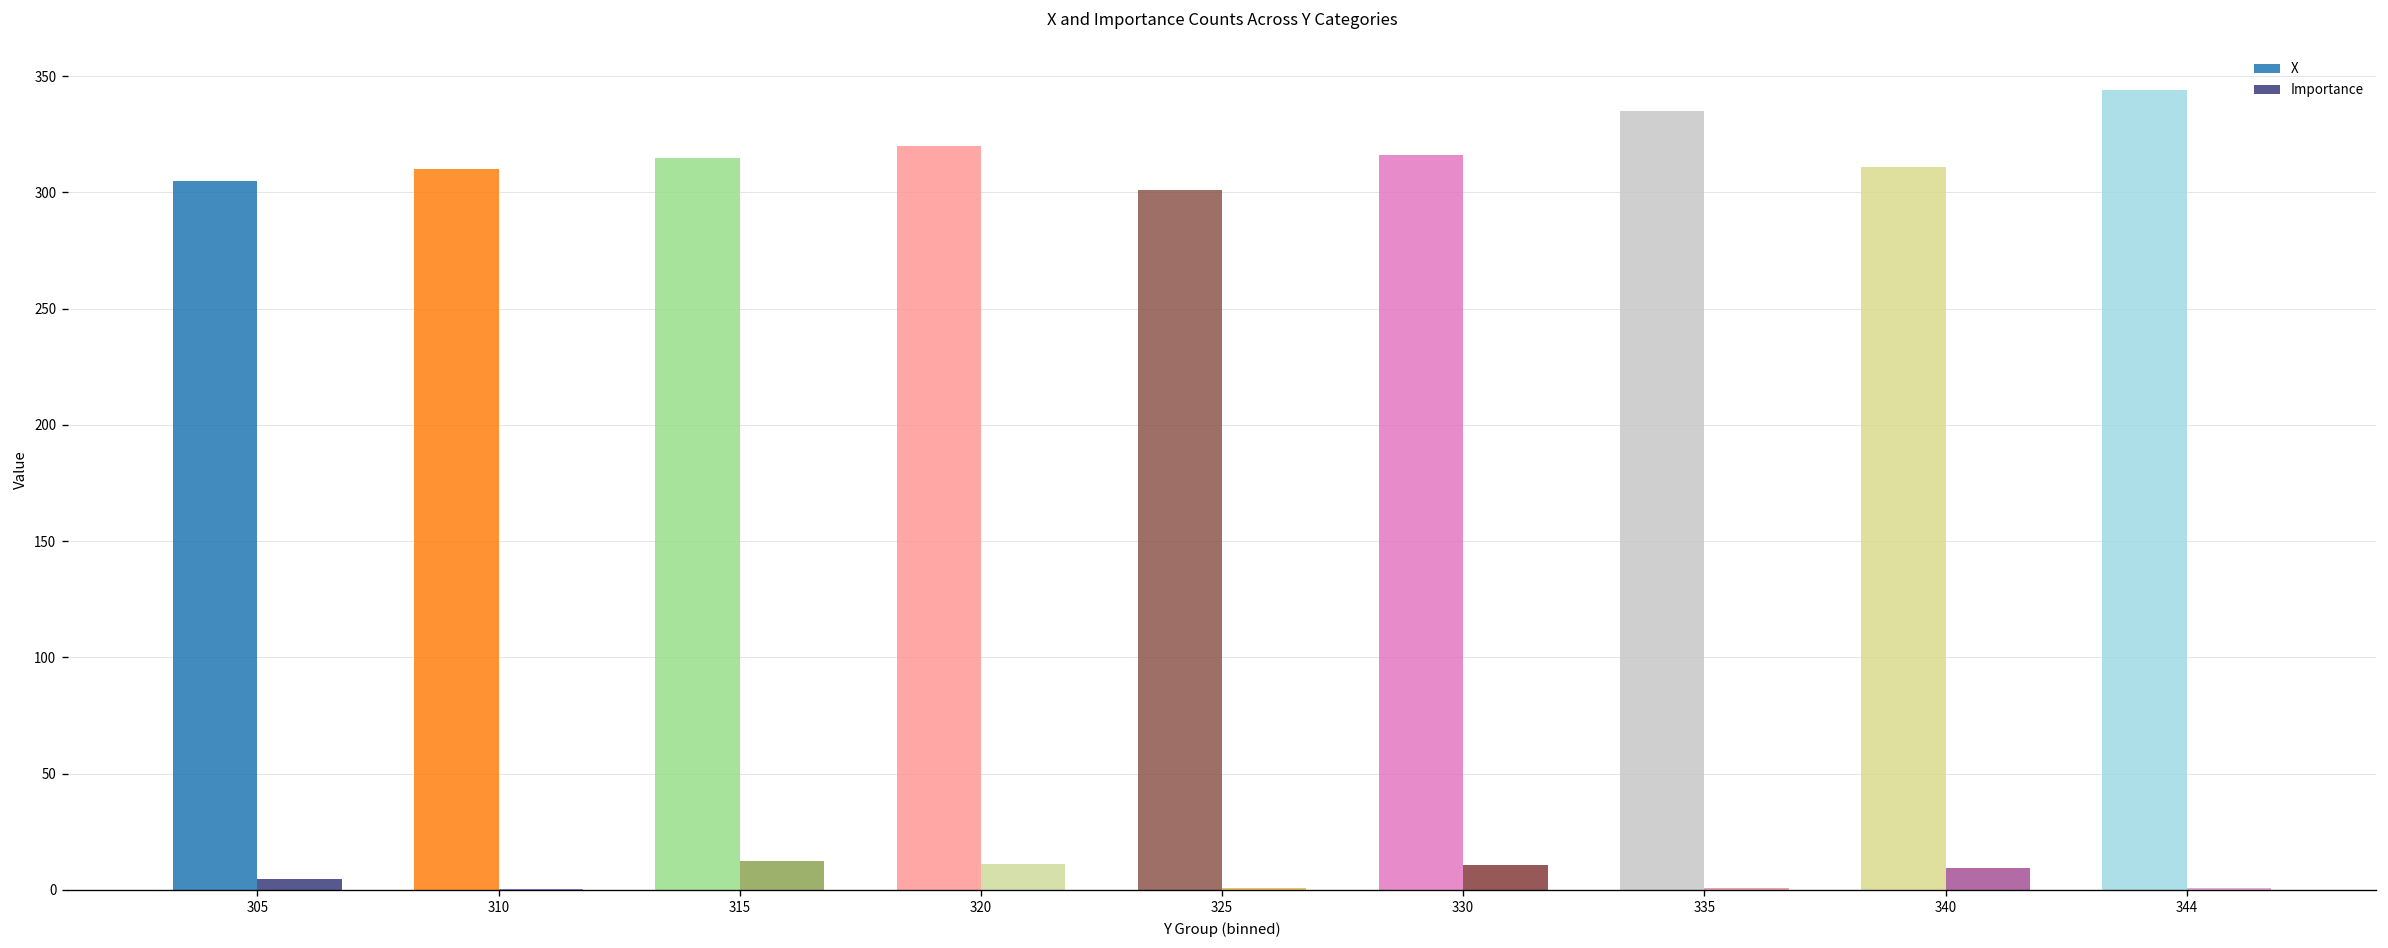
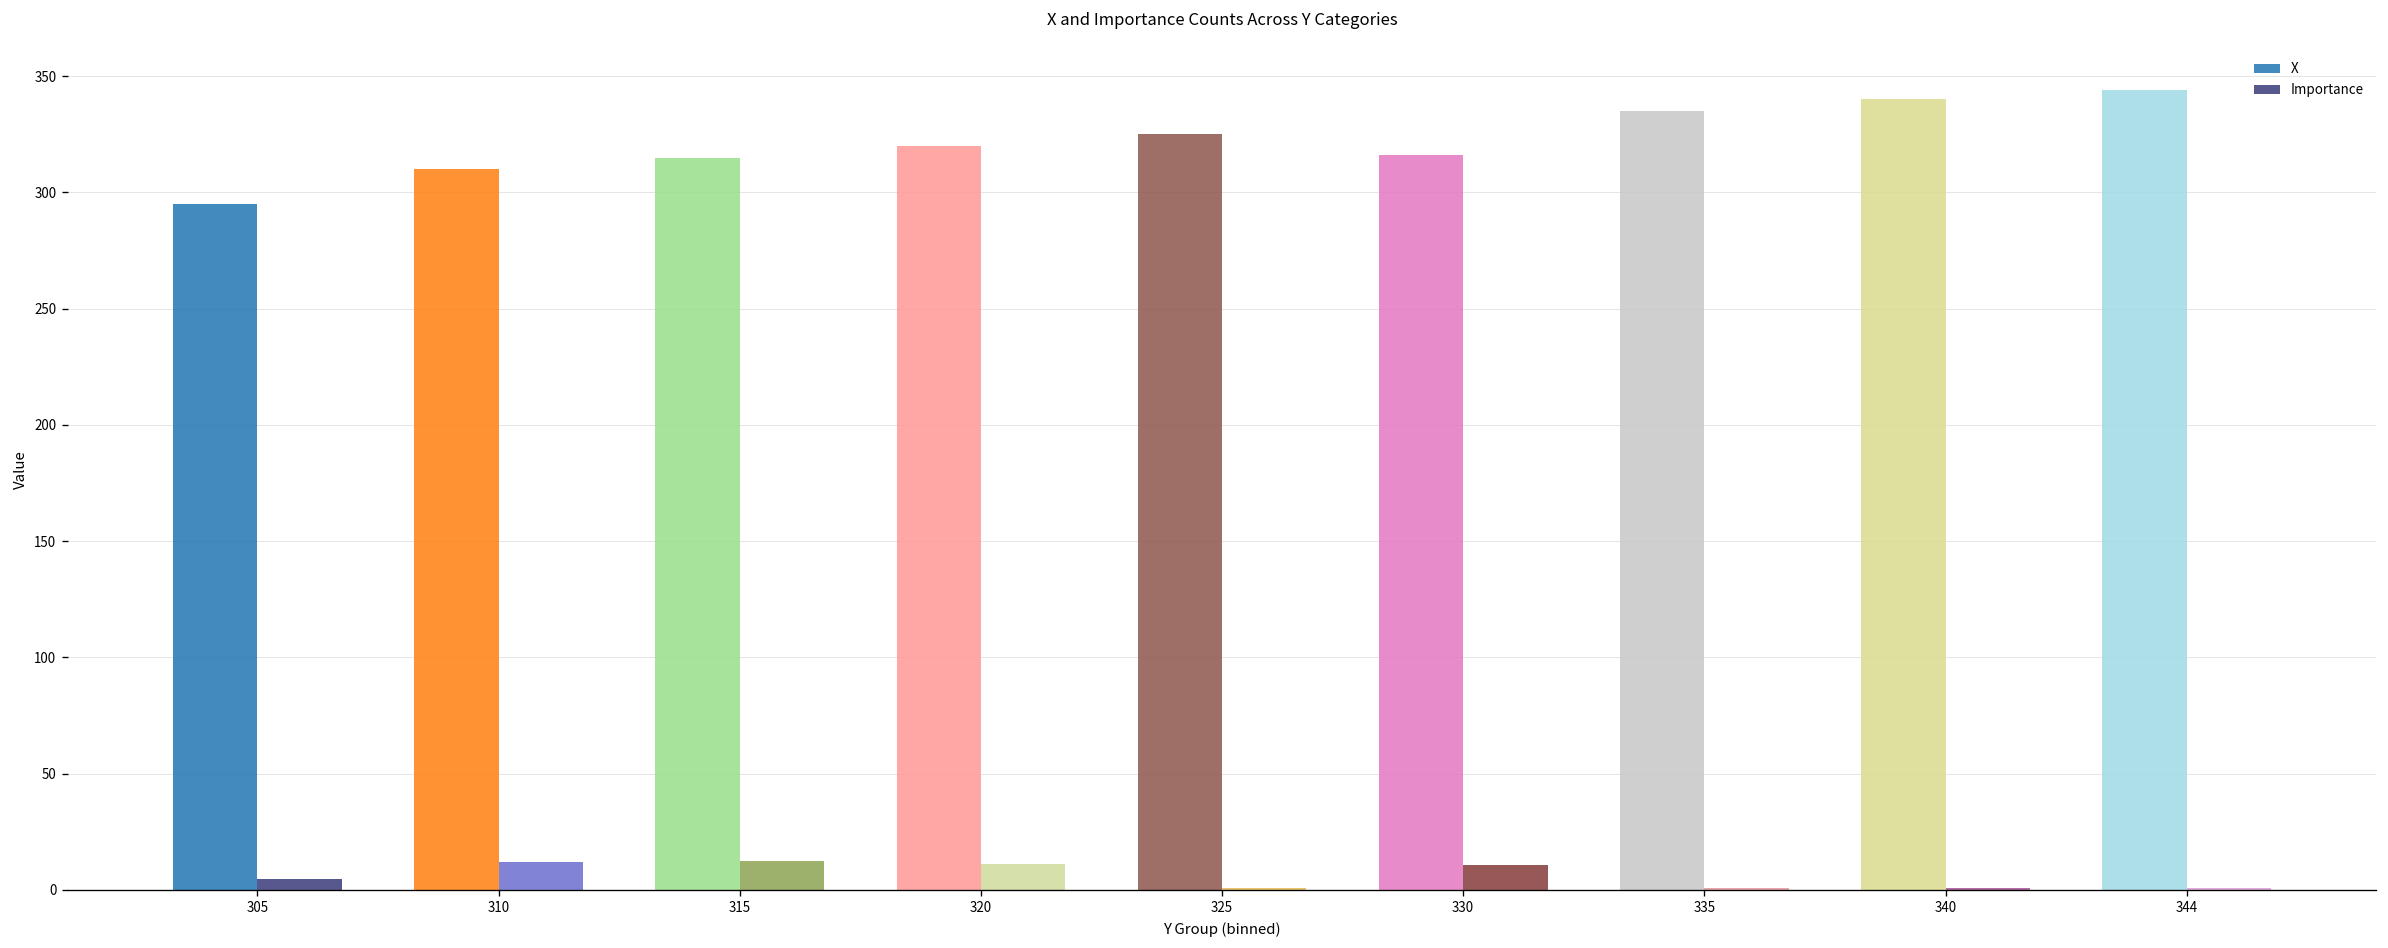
X, 305: 305 -> 295
Importance, 310: 1 -> 12
X, 325: 301 -> 325
X, 340: 311 -> 340
Importance, 340: 10 -> 1
